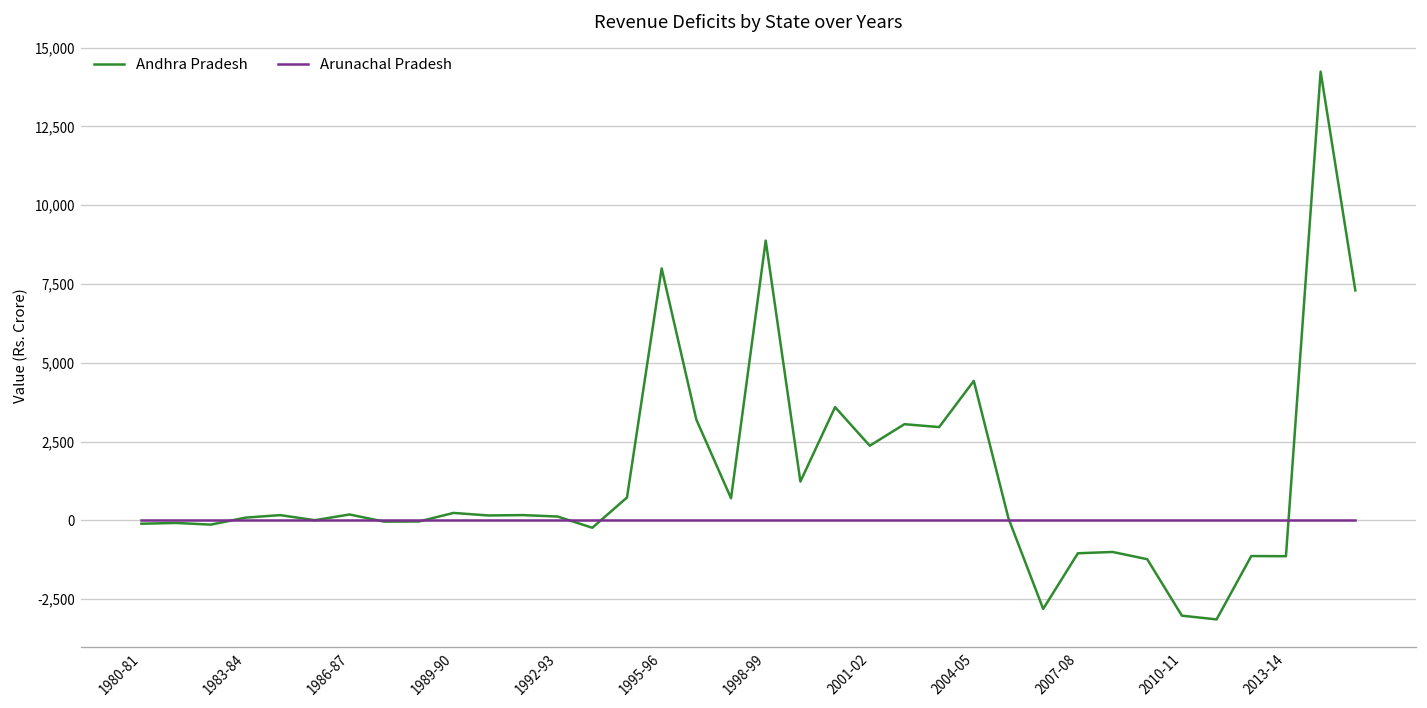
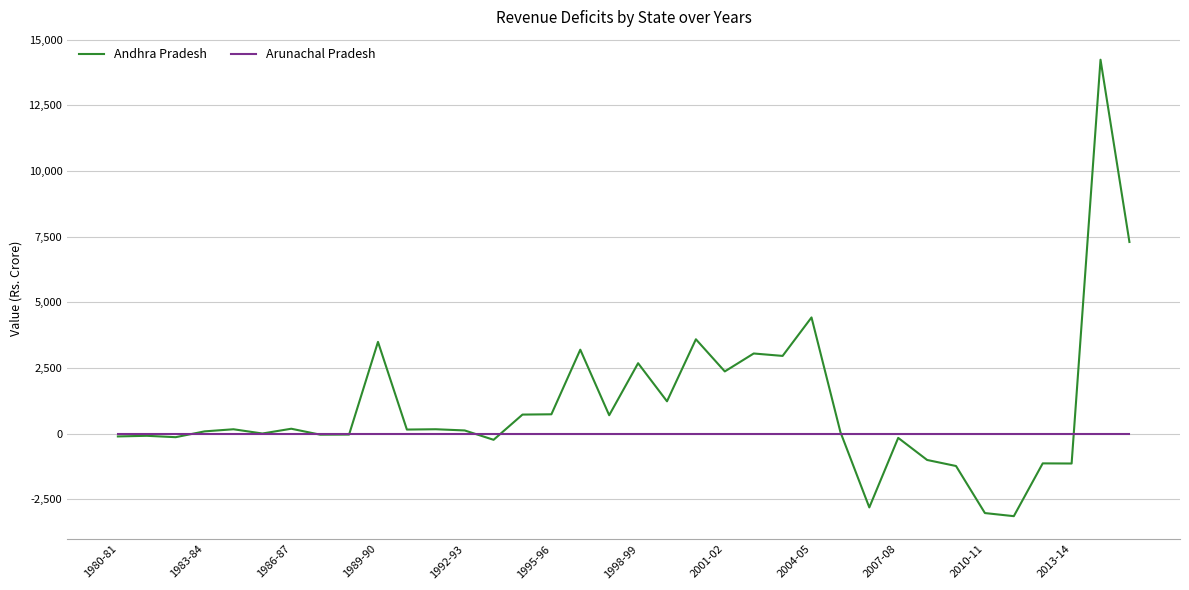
Andhra Pradesh, 1989-90: 200 -> 3,500
Andhra Pradesh, 1995-96: 8,000 -> 700
Andhra Pradesh, 1998-99: 8,900 -> 2,700
Andhra Pradesh, 2007-08: -1,000 -> -200
